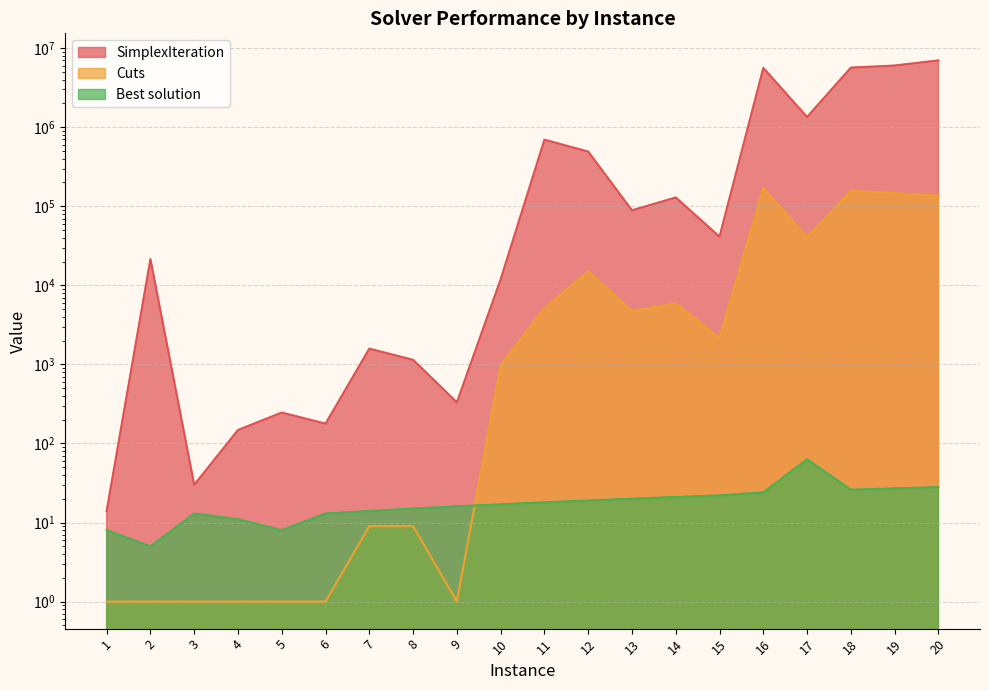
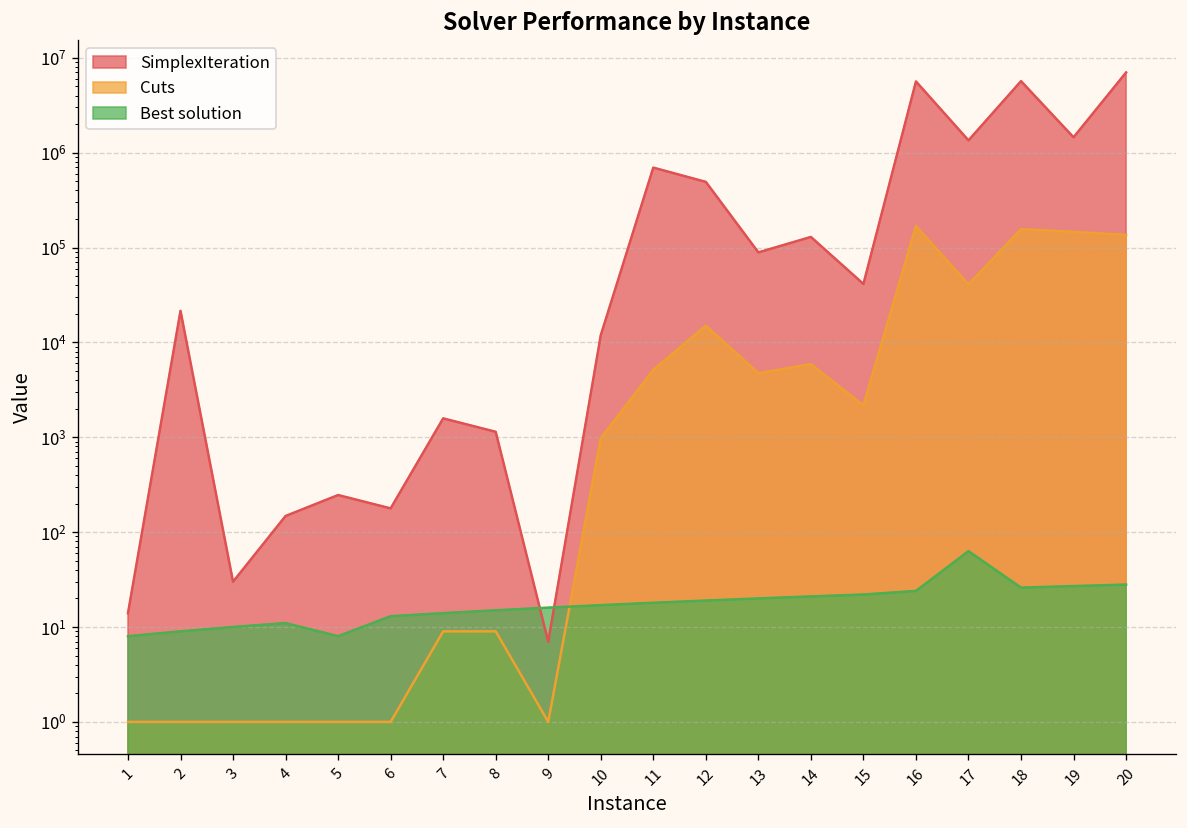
Best solution, 2: 5 -> 9
Best solution, 3: 13 -> 10
SimplexIteration, 9: 330 -> 7
SimplexIteration, 19: 6000000 -> 1500000
